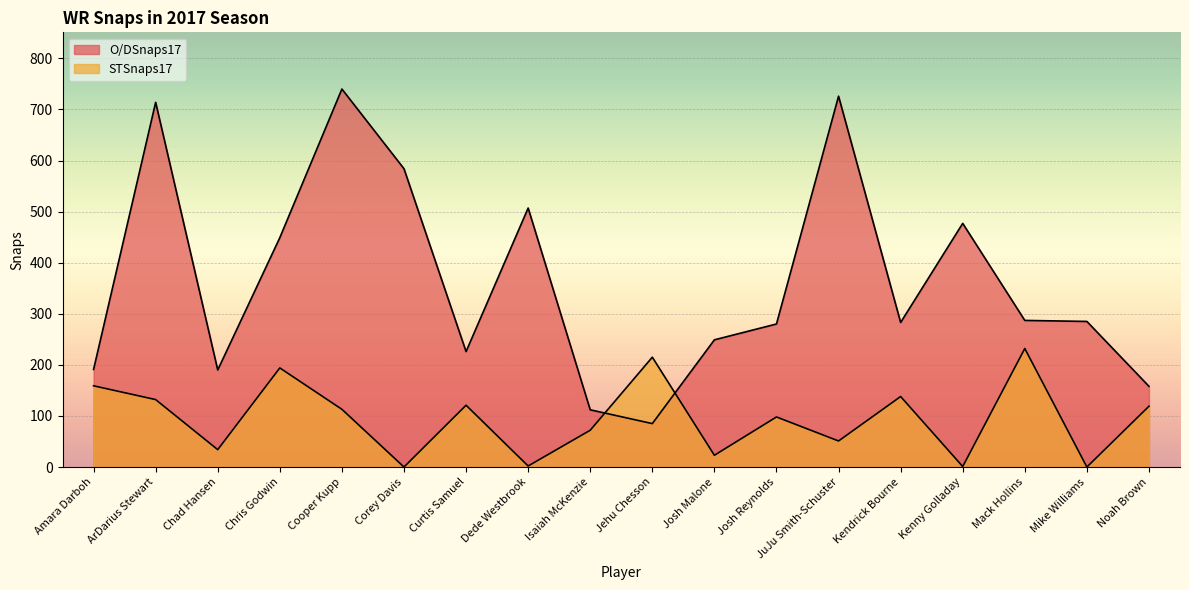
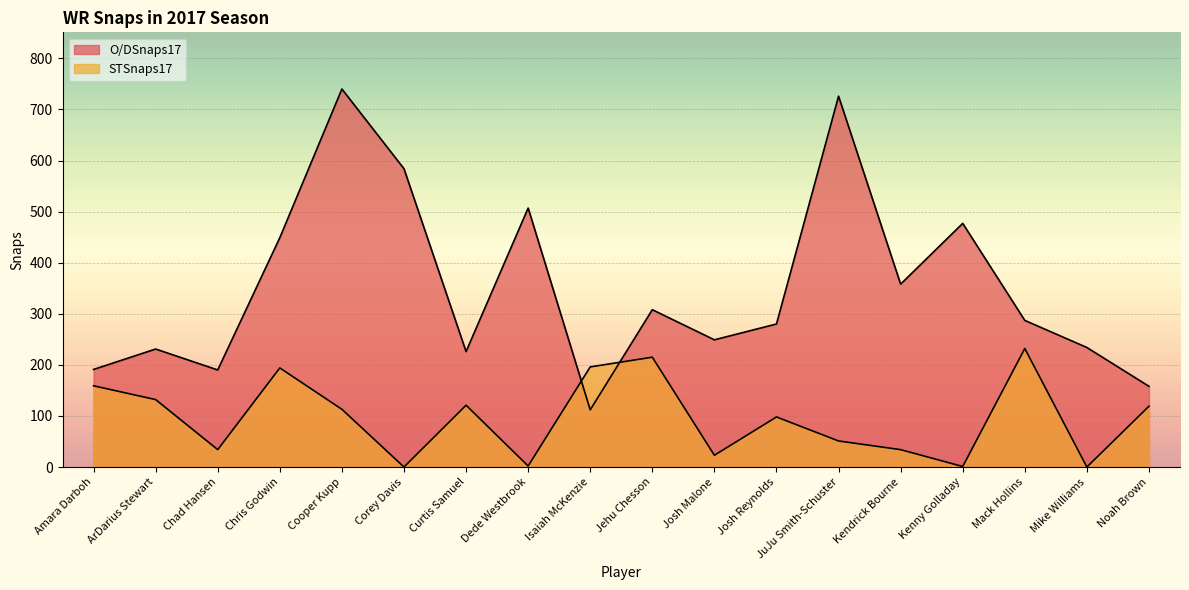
O/DSnaps17, ArDarius Stewart: 710 -> 230
STSnaps17, Isaiah McKenzie: 70 -> 200
O/DSnaps17, Jehu Chesson: 90 -> 310
O/DSnaps17, Kendrick Bourne: 280 -> 360
STSnaps17, Kendrick Bourne: 140 -> 30
O/DSnaps17, Mike Williams: 290 -> 230
